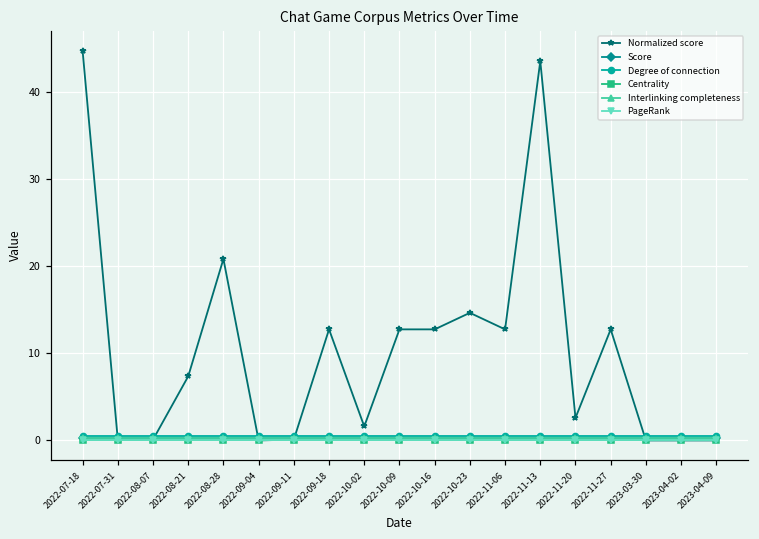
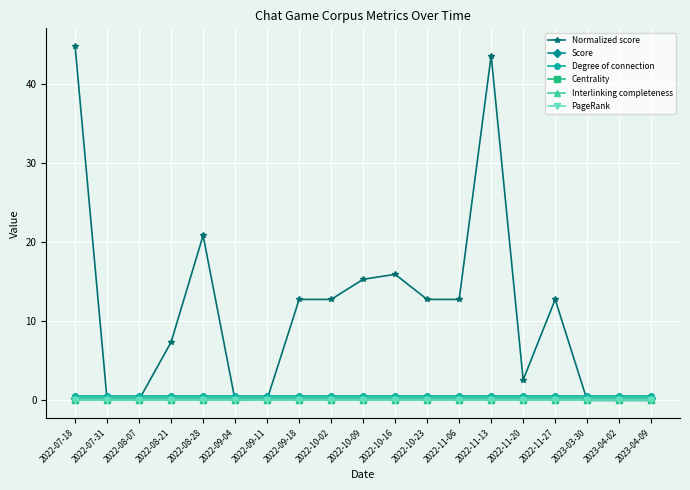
Normalized score, 2022-10-02: 2 -> 13
Normalized score, 2022-10-09: 13 -> 15
Normalized score, 2022-10-16: 13 -> 16
Normalized score, 2022-10-23: 15 -> 13
